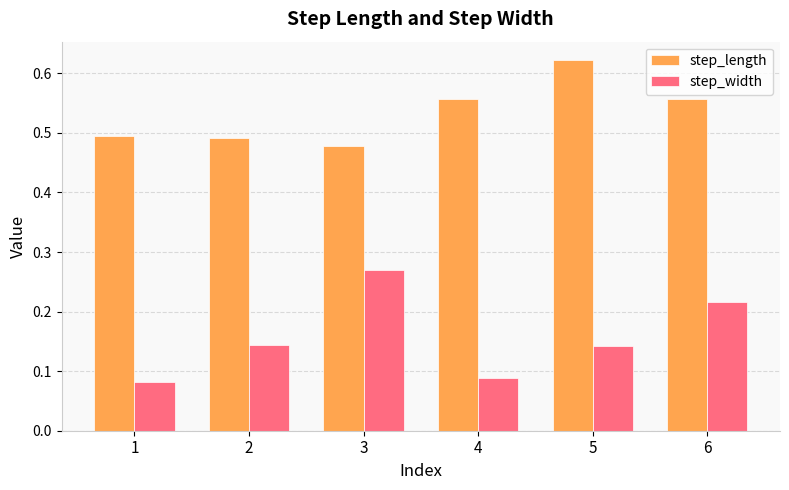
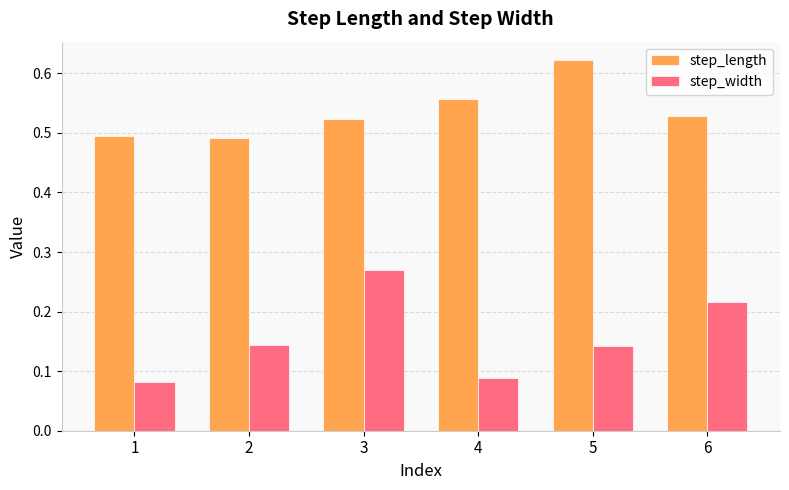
step_length, 3: 0.48 -> 0.52
step_length, 6: 0.56 -> 0.53
